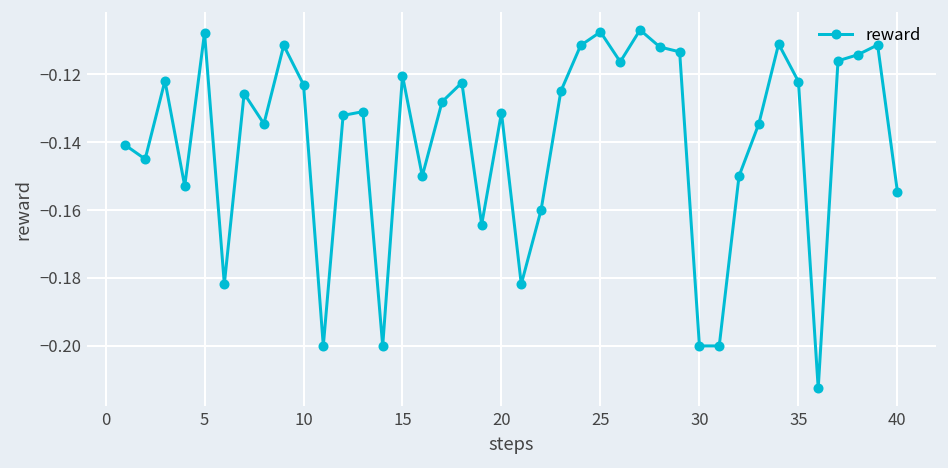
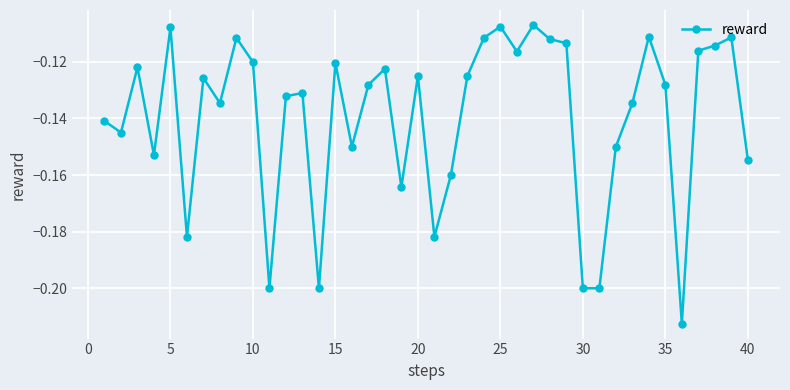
10: -0.123 -> -0.120
20: -0.131 -> -0.125
35: -0.122 -> -0.128
